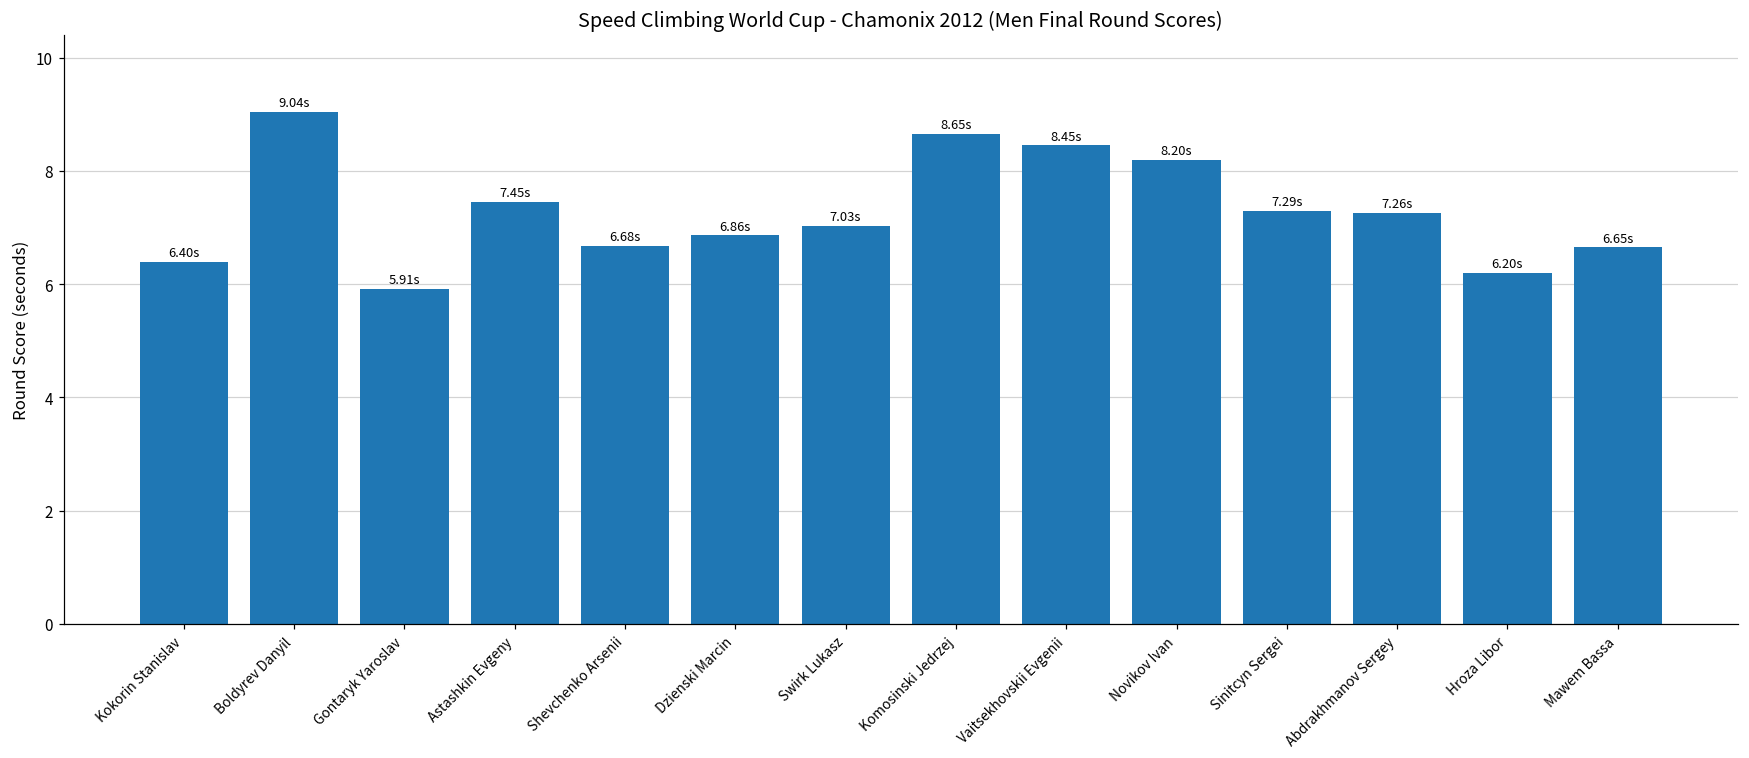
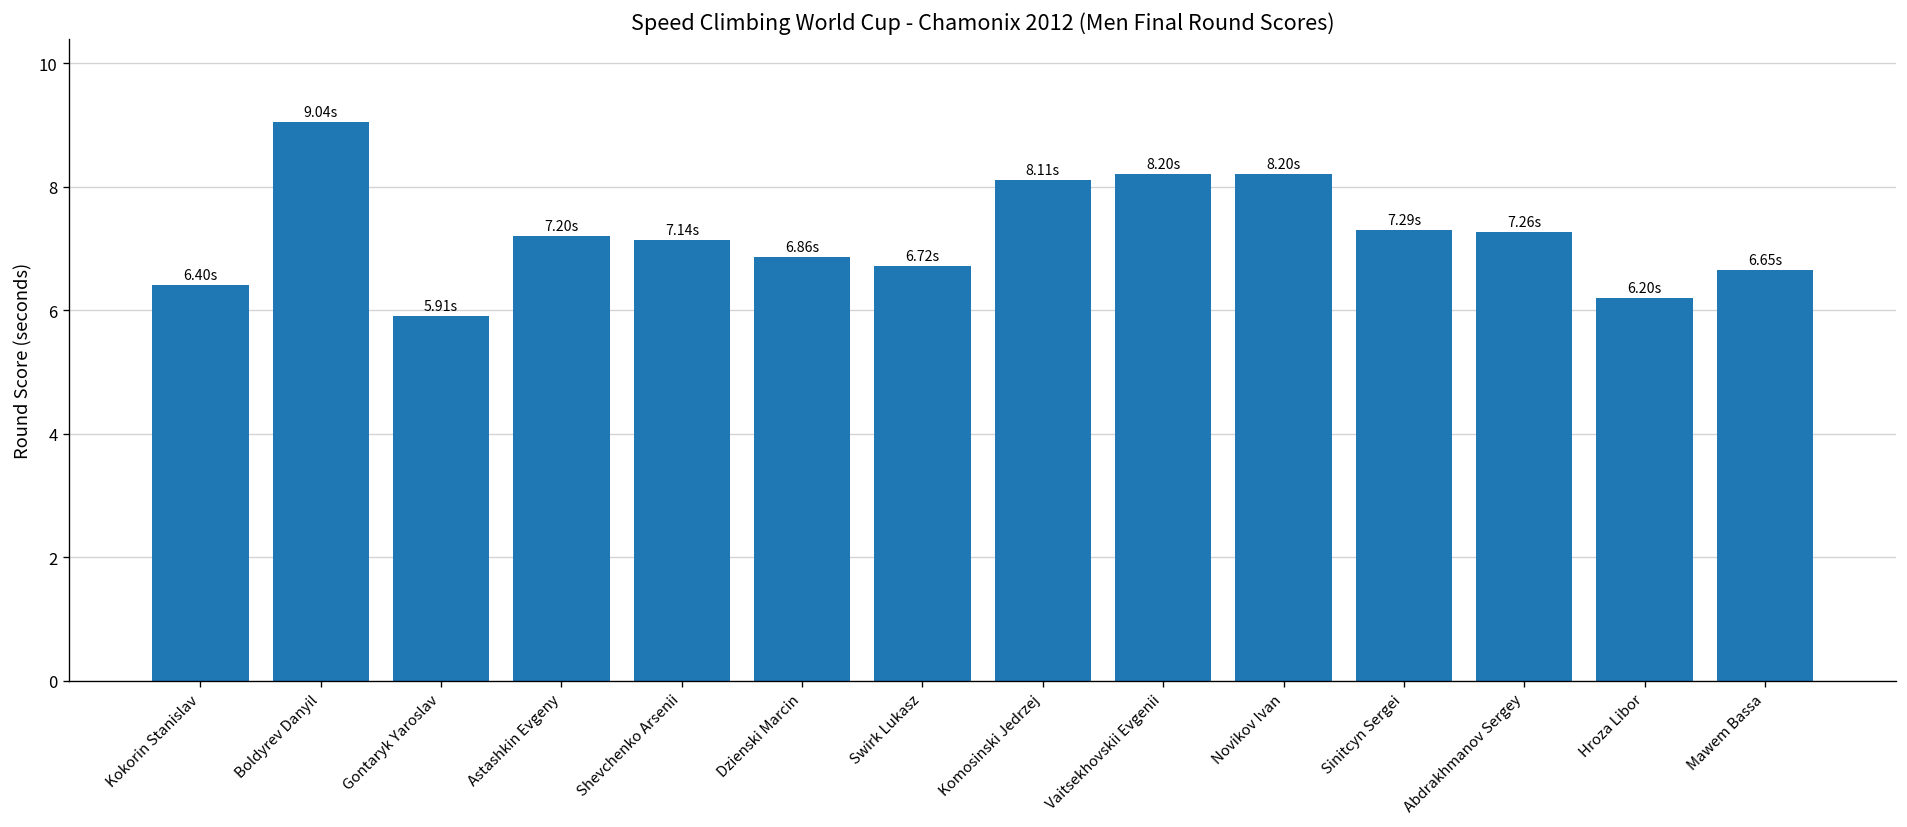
Astashkin Evgeny: 7.45s -> 7.20s
Shevchenko Arsenii: 6.68s -> 7.14s
Swirk Lukasz: 7.03s -> 6.72s
Komosinski Jedrzej: 8.65s -> 8.11s
Vaitsekhovskii Evgenii: 8.45s -> 8.20s
